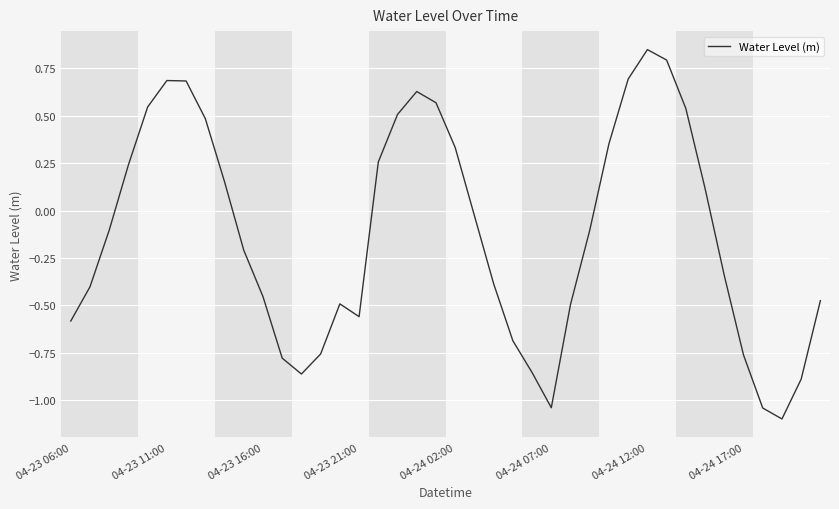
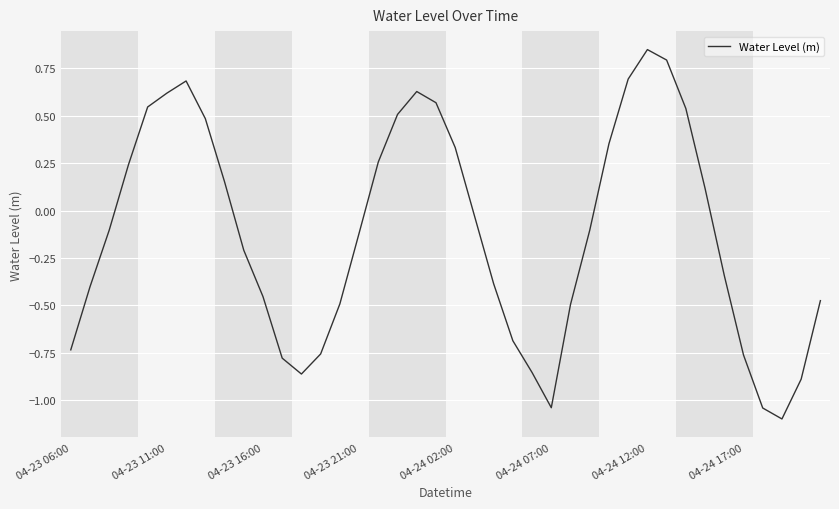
04-23 06:00: -0.58 -> -0.73
04-23 11:00: 0.69 -> 0.62
04-23 21:00: -0.56 -> -0.12
